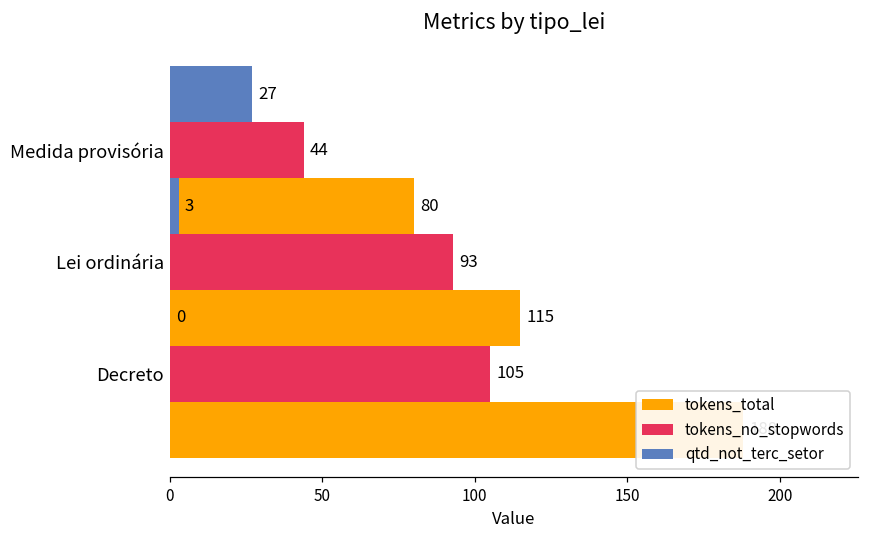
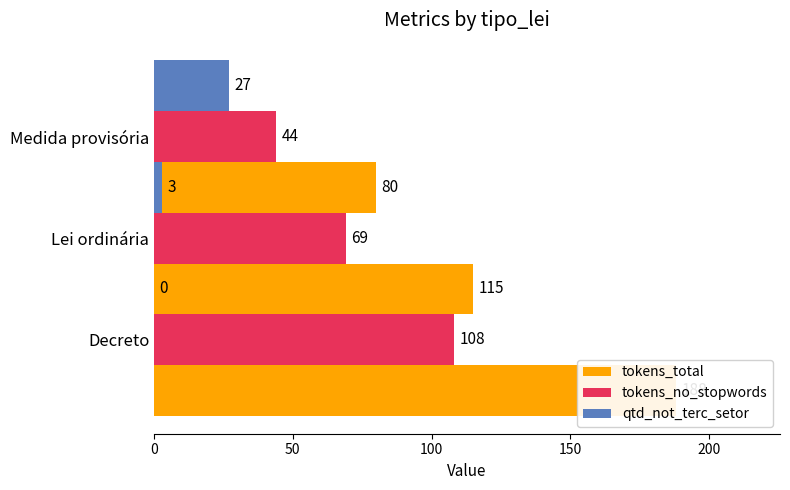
tokens_no_stopwords, Lei ordinária: 93 -> 69
tokens_no_stopwords, Decreto: 105 -> 108
